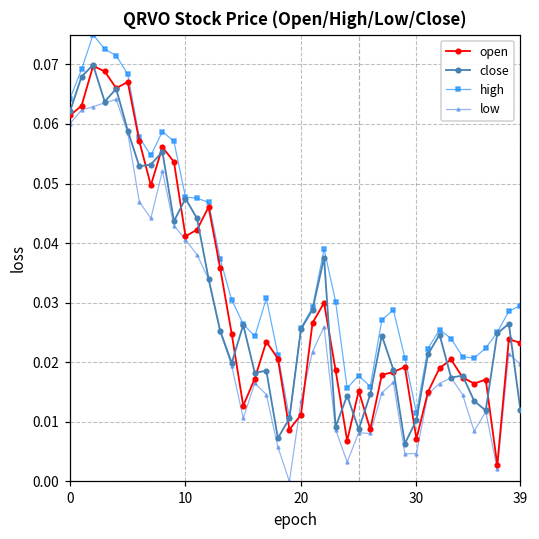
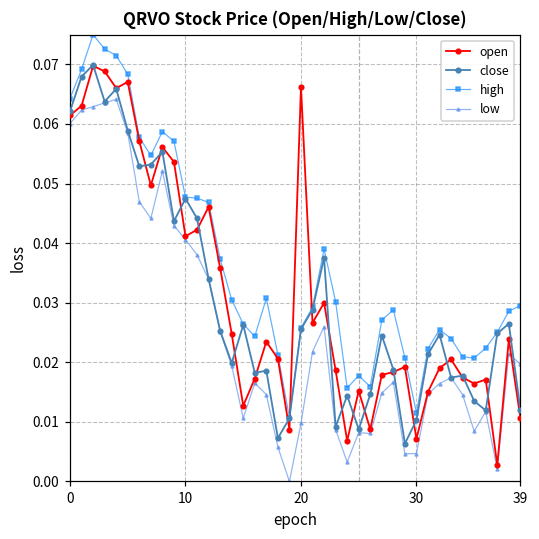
open, 20: 0.011 -> 0.066
low, 20: 0.013 -> 0.010
open, 39: 0.023 -> 0.011
